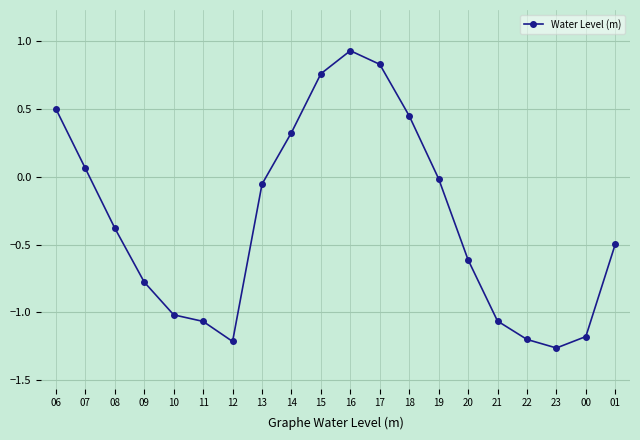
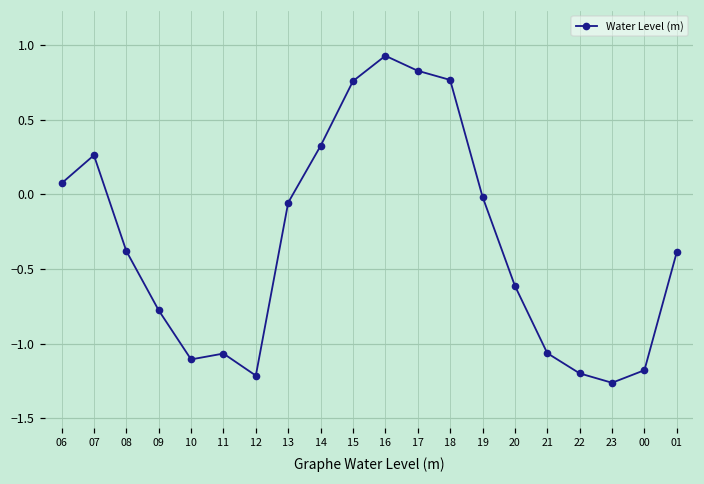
06: 0.50 -> 0.07
07: 0.06 -> 0.26
10: -1.02 -> -1.11
18: 0.45 -> 0.77
01: -0.50 -> -0.39
